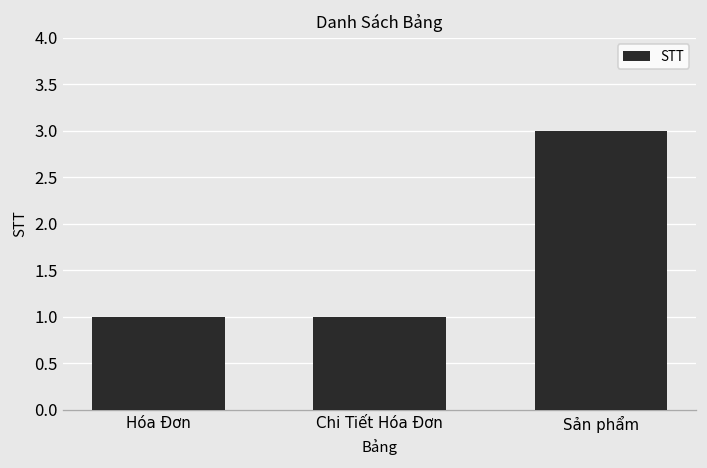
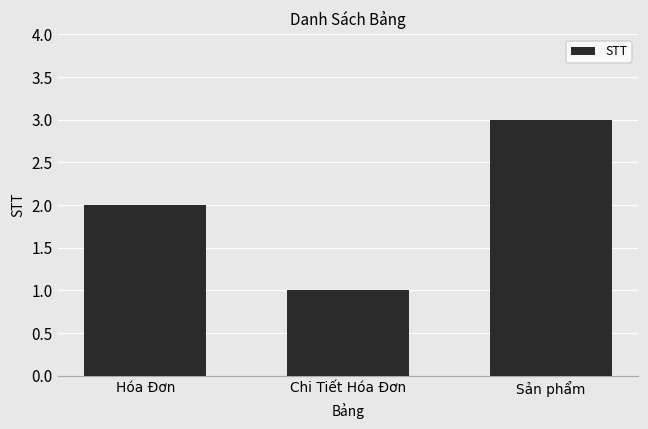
Hóa Đơn: 1 -> 2
